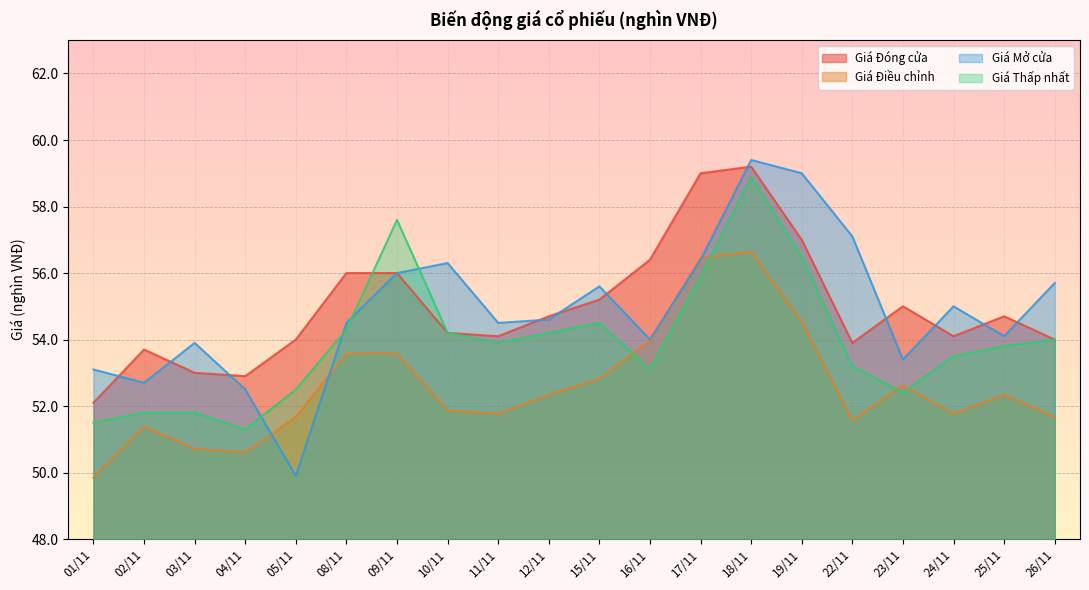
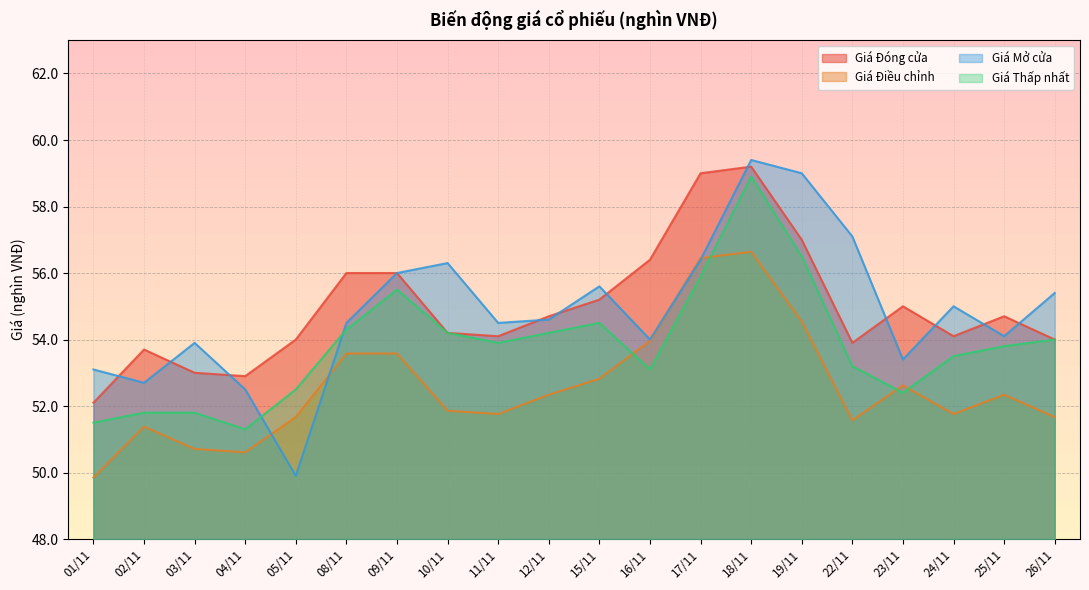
Giá Thấp nhất, 09/11: 57.6 -> 55.5
Giá Mở cửa, 26/11: 55.7 -> 55.4
